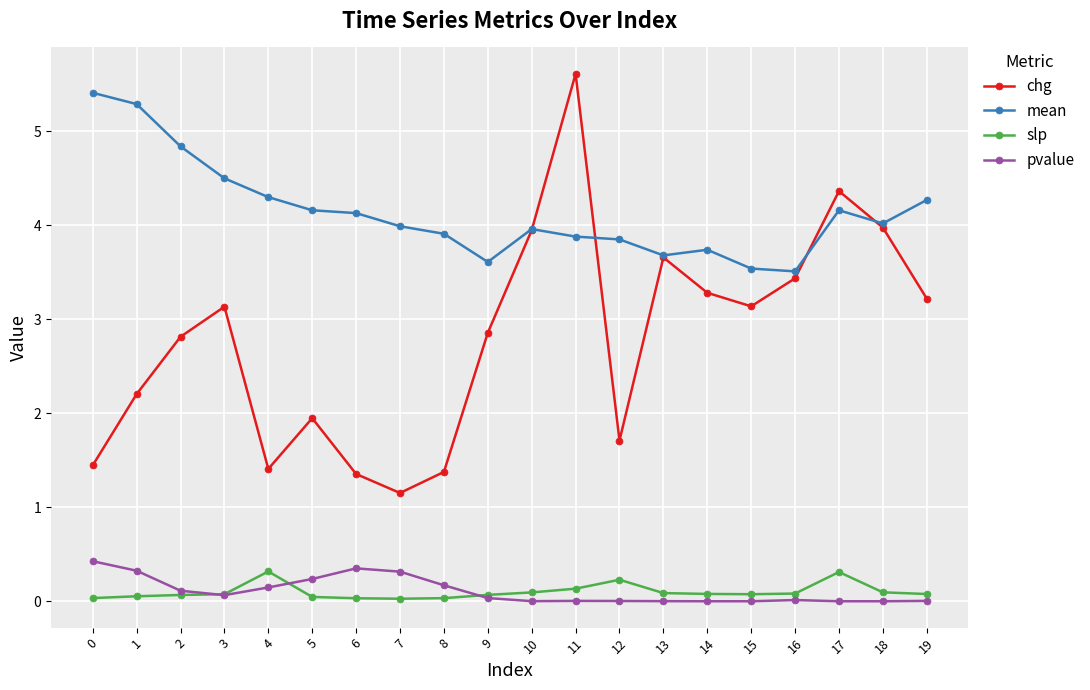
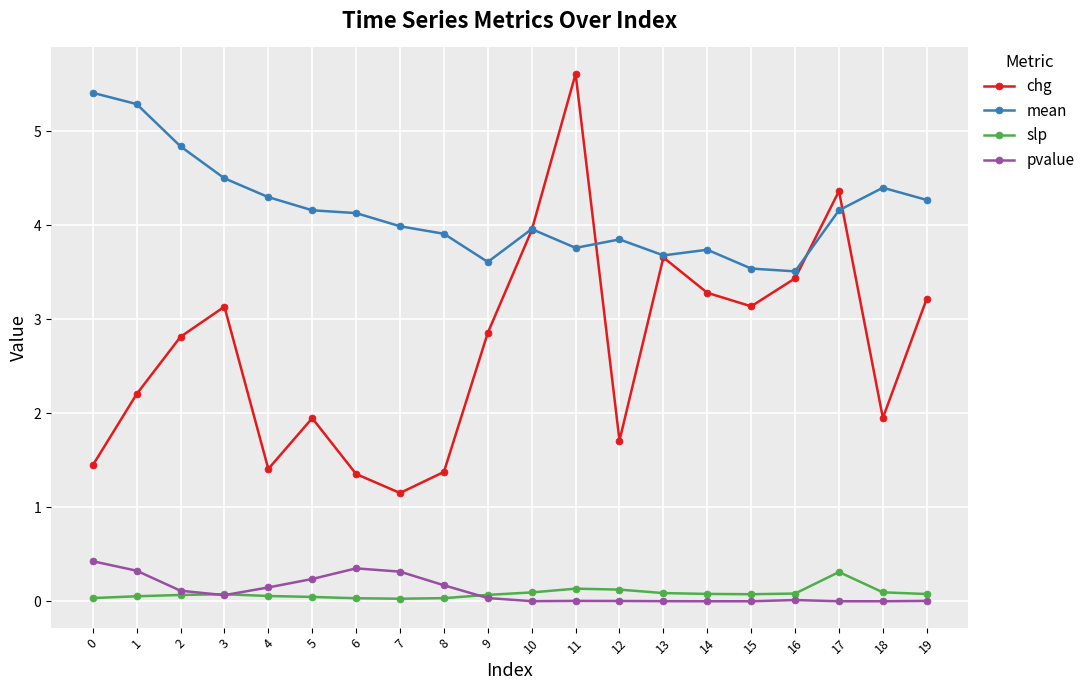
slp, 4: 0.3 -> 0.1
mean, 11: 3.9 -> 3.8
slp, 12: 0.2 -> 0.1
chg, 18: 4.0 -> 2.0
mean, 18: 4.0 -> 4.4
